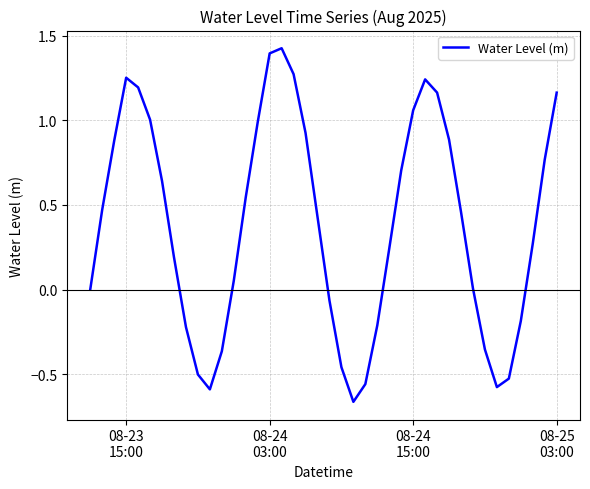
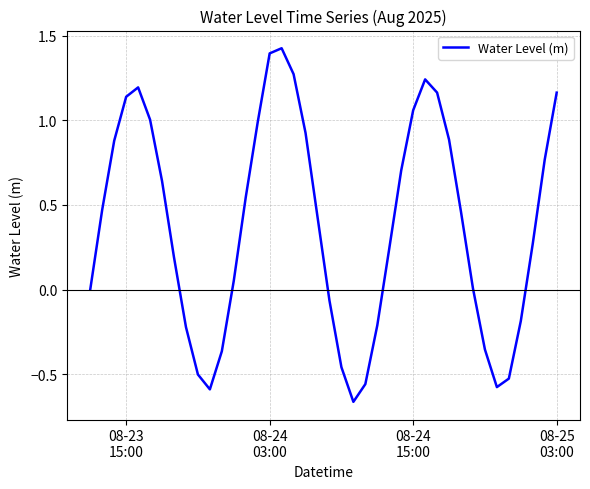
08-23 15:00: 1.25 -> 1.14
